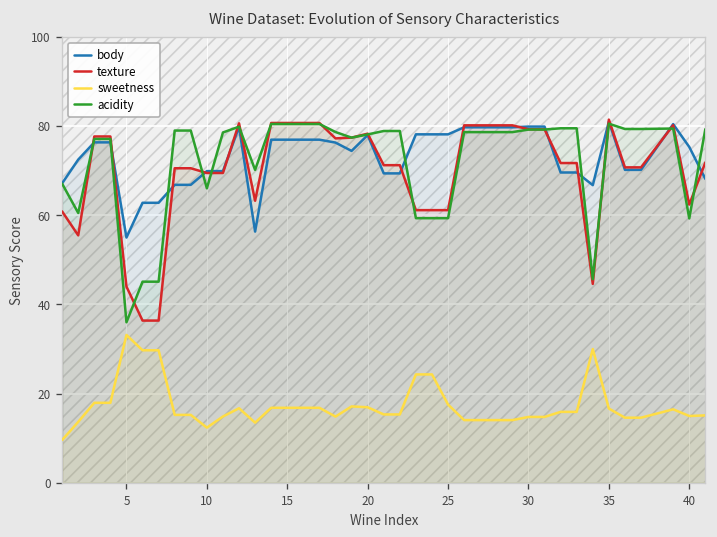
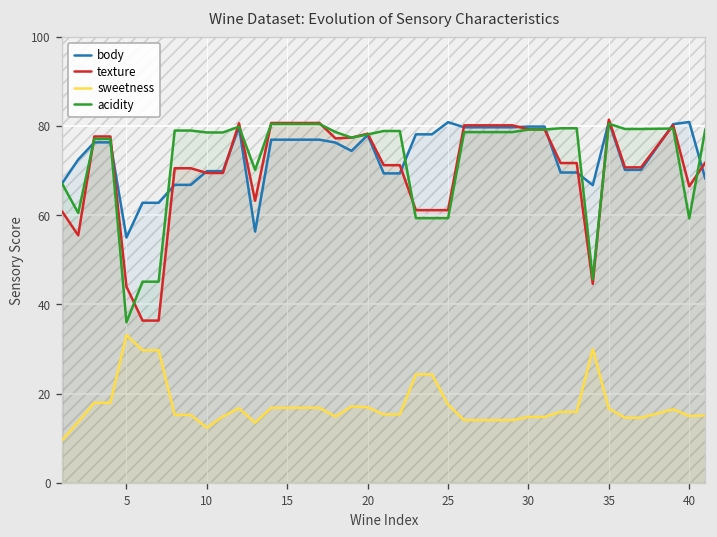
acidity, 10: 66 -> 79
body, 25: 78 -> 81
body, 40: 75 -> 81
texture, 40: 62 -> 67
